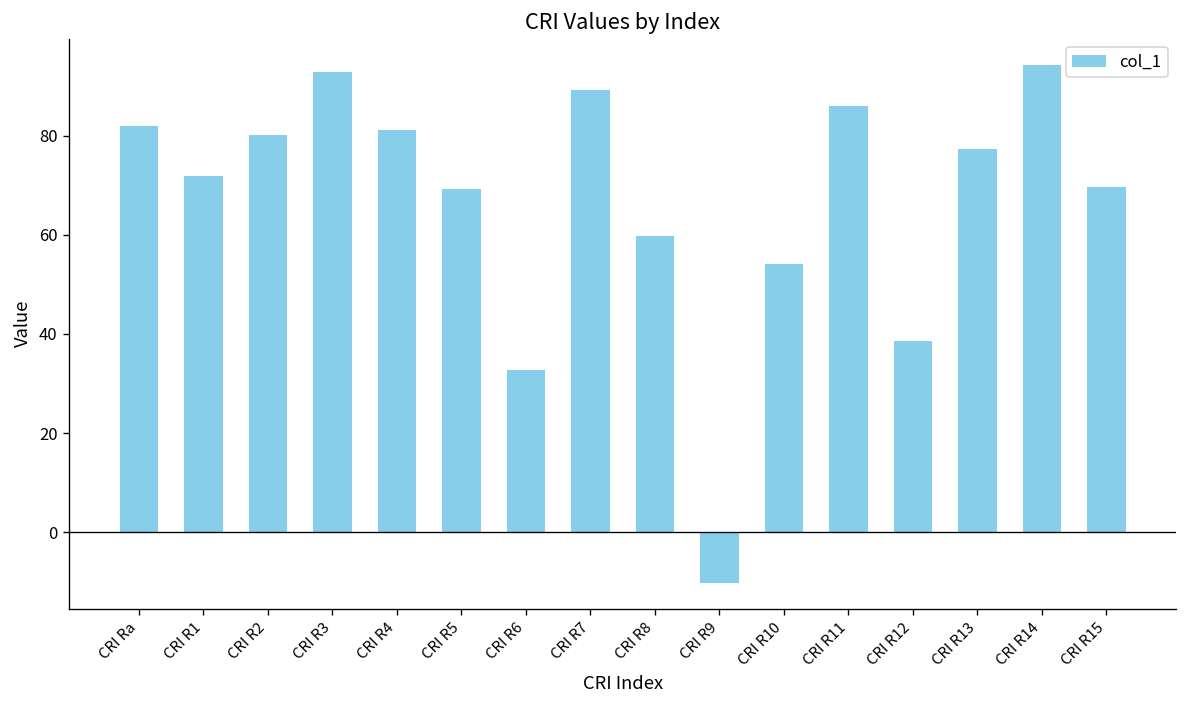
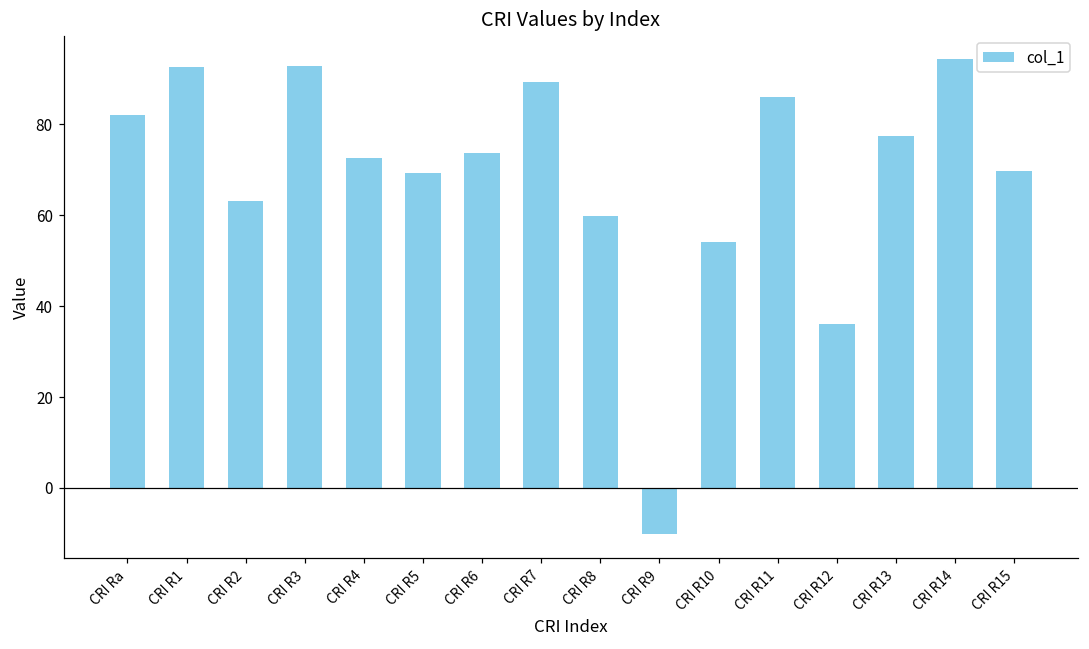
CRI R1: 72 -> 93
CRI R2: 80 -> 63
CRI R4: 81 -> 73
CRI R6: 33 -> 74
CRI R12: 39 -> 36
